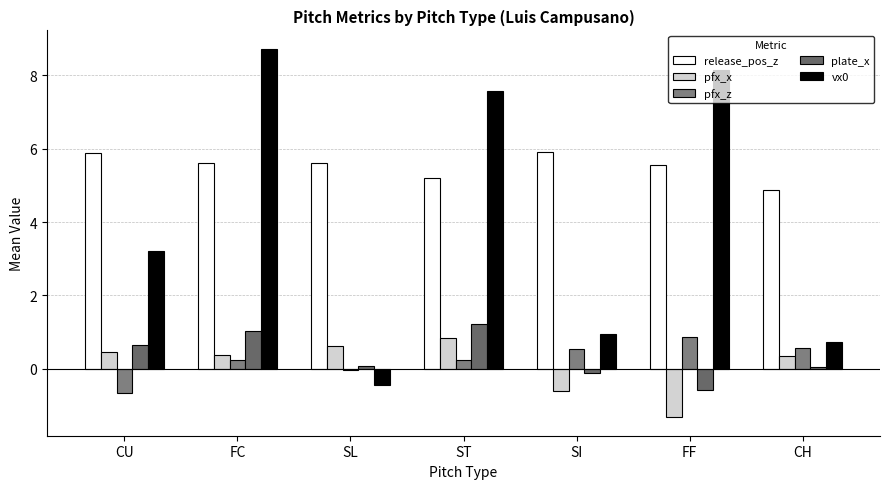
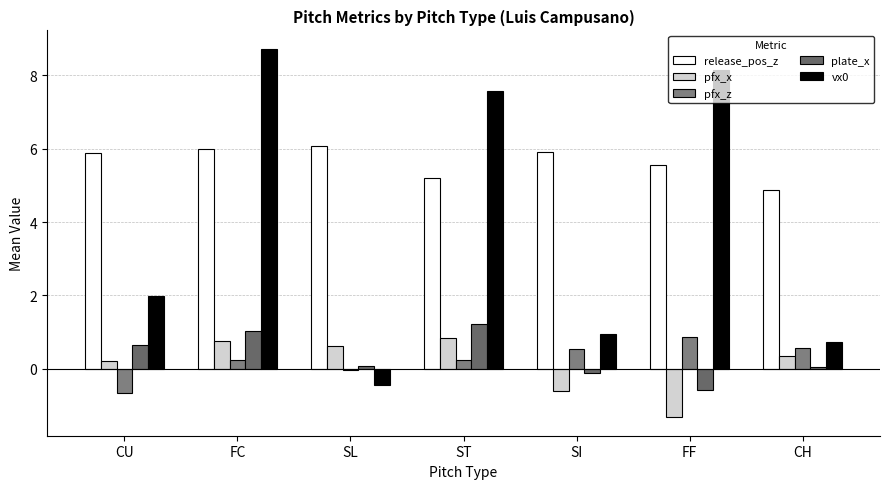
pfx_x, CU: 0.5 -> 0.2
vx0, CU: 3.2 -> 2.0
release_pos_z, FC: 5.6 -> 6.0
pfx_x, FC: 0.4 -> 0.8
release_pos_z, SL: 5.6 -> 6.1
